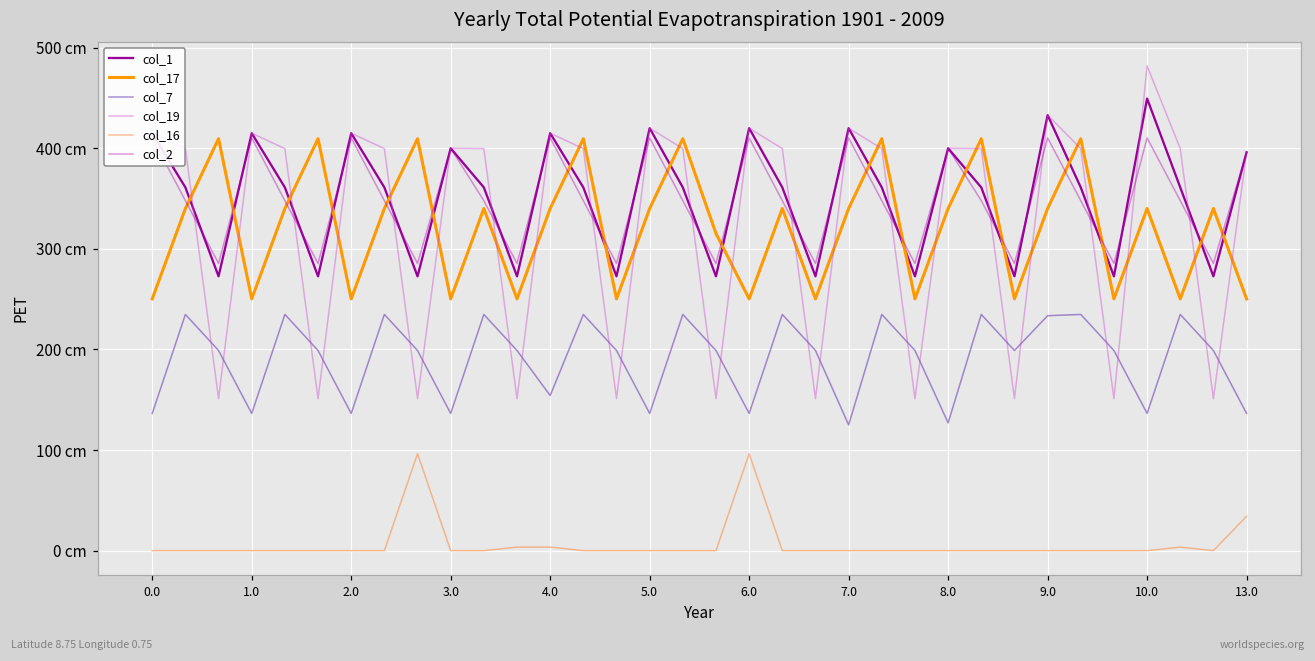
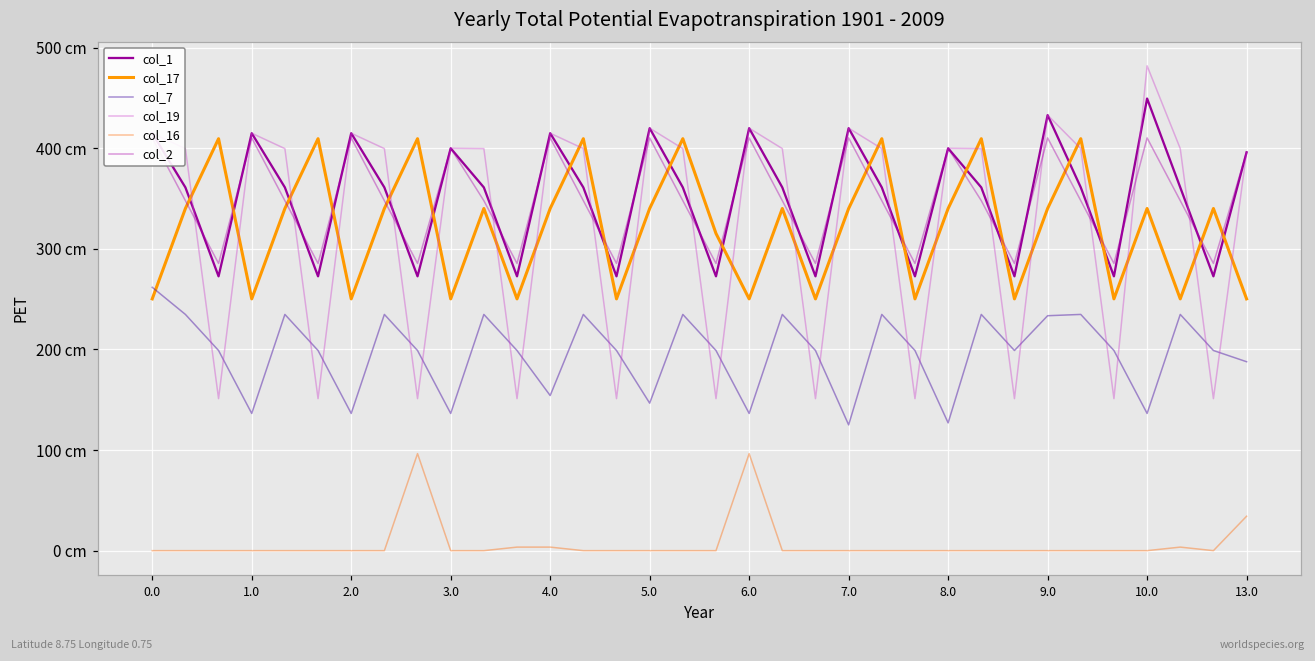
col_7, 0.0: 140 cm -> 260 cm
col_7, 5.0: 140 cm -> 150 cm
col_7, 13.0: 140 cm -> 190 cm
